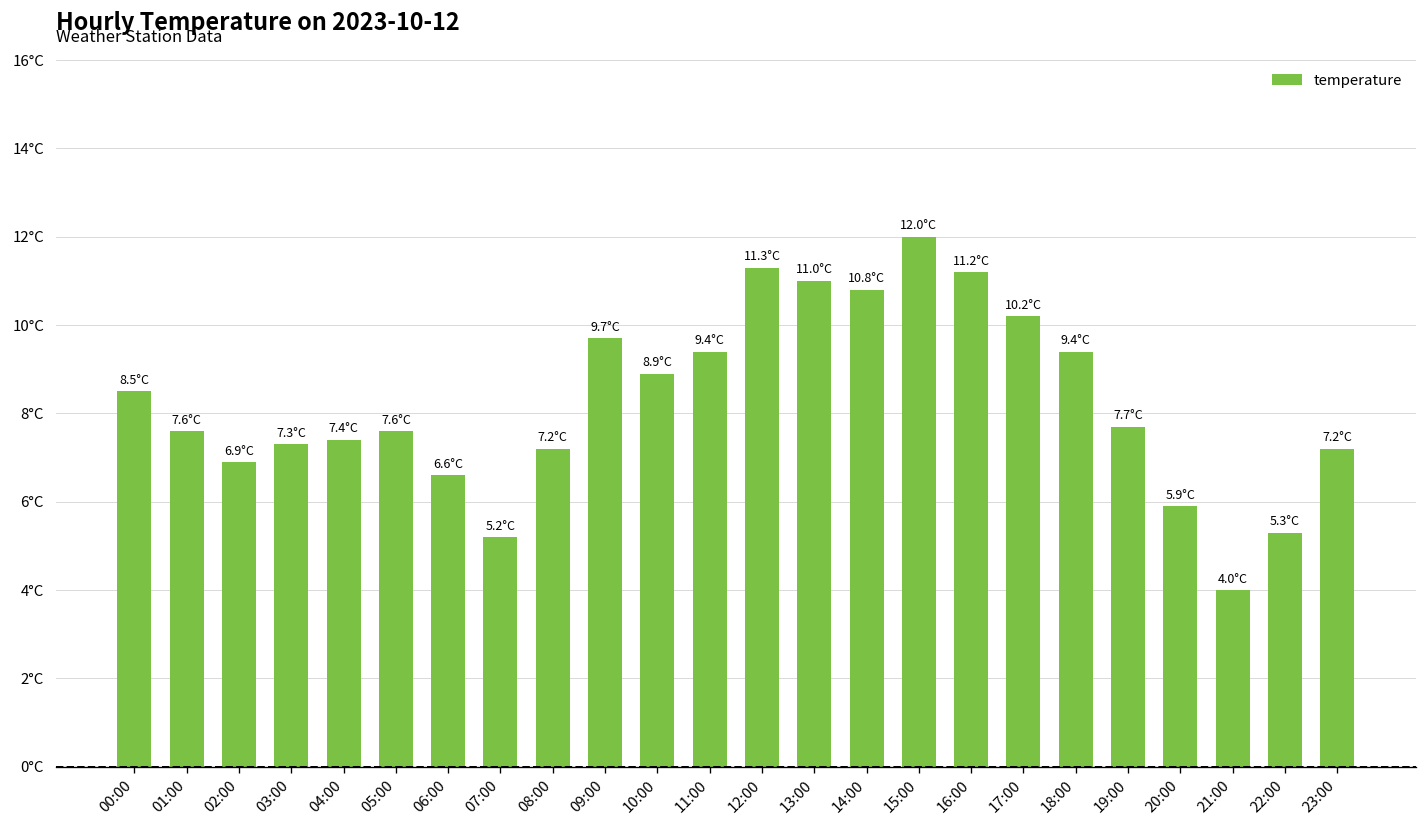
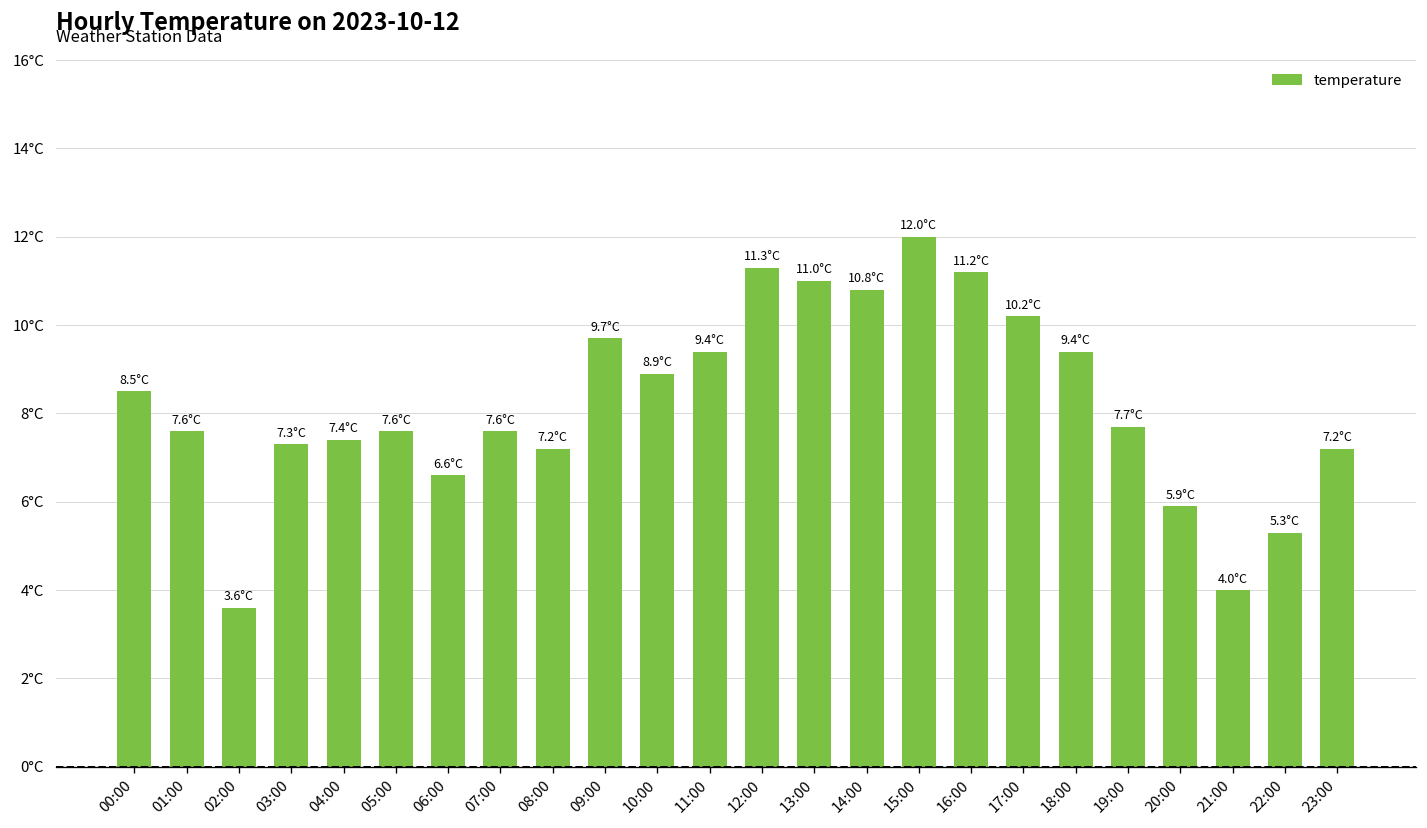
02:00: 6.9°C -> 3.6°C
07:00: 5.2°C -> 7.6°C
